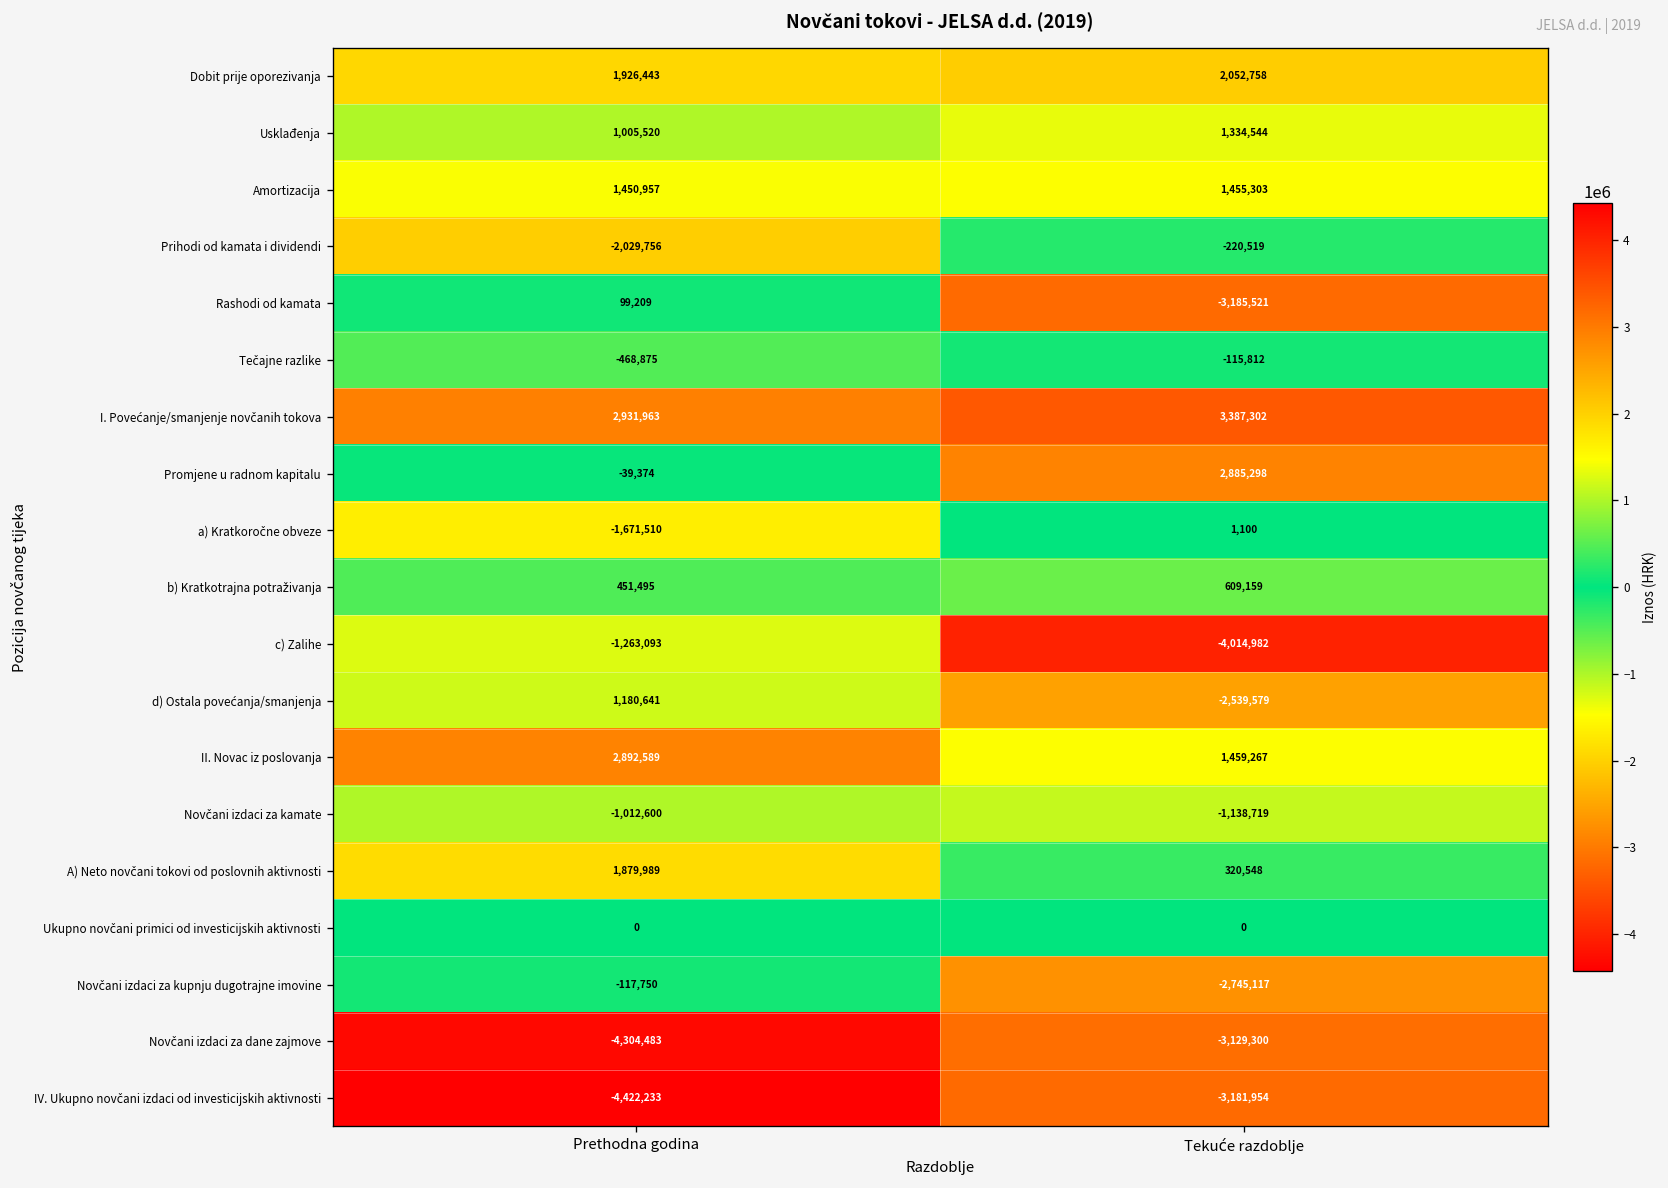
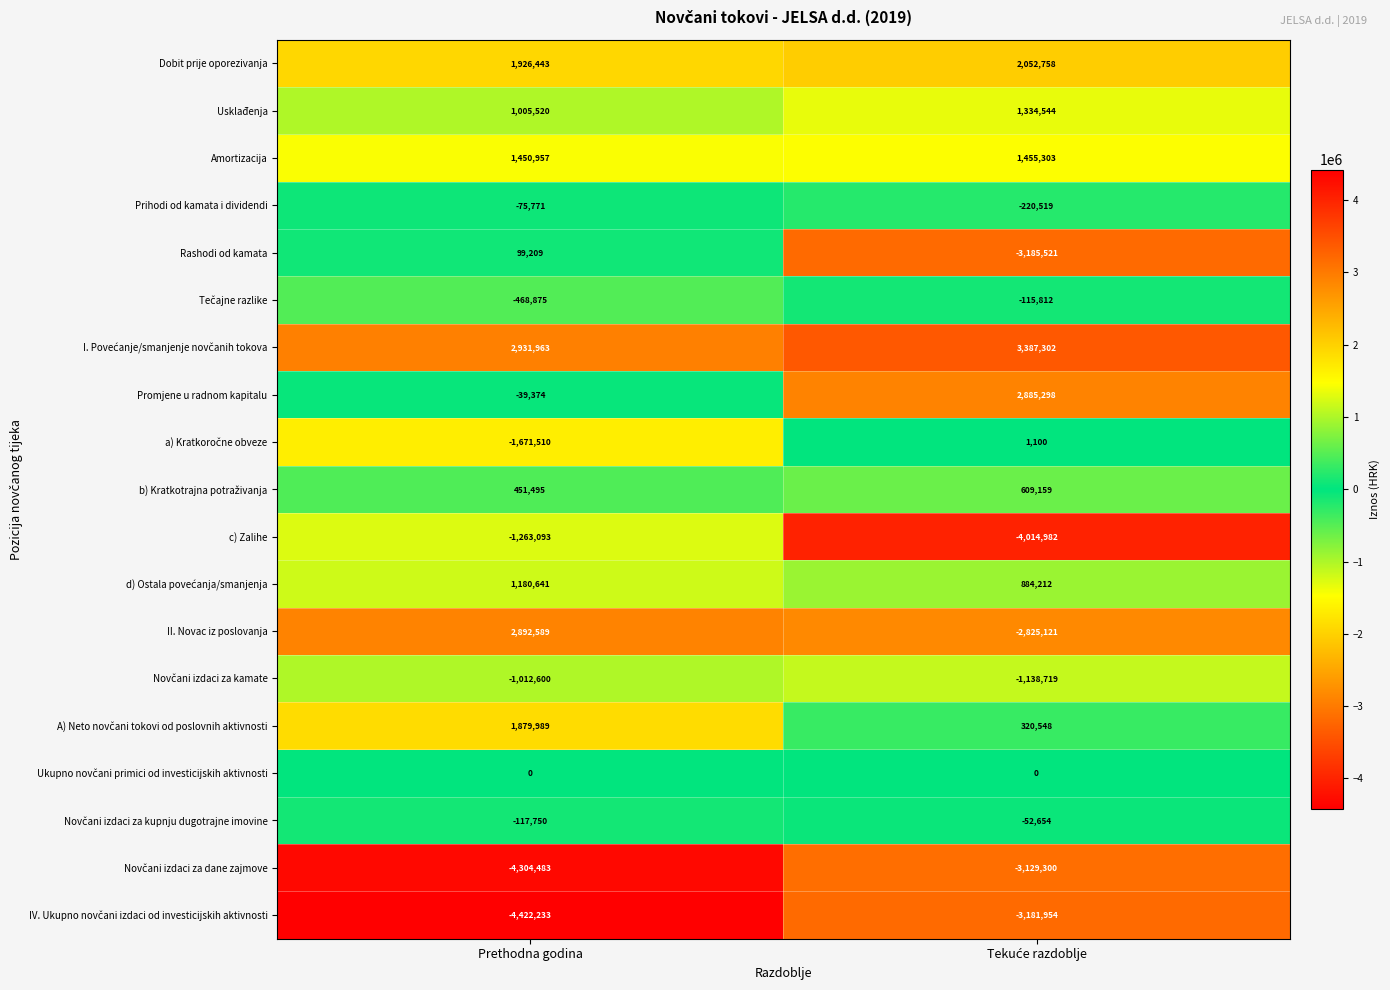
Prihodi od kamata i dividendi, Prethodna godina: -2,029,756 -> -75,771
d) Ostala povećanja/smanjenja, Tekuće razdoblje: -2,539,579 -> 884,212
II. Novac iz poslovanja, Tekuće razdoblje: 1,459,267 -> -2,825,121
Novčani izdaci za kupnju dugotrajne imovine, Tekuće razdoblje: -2,745,117 -> -52,654
